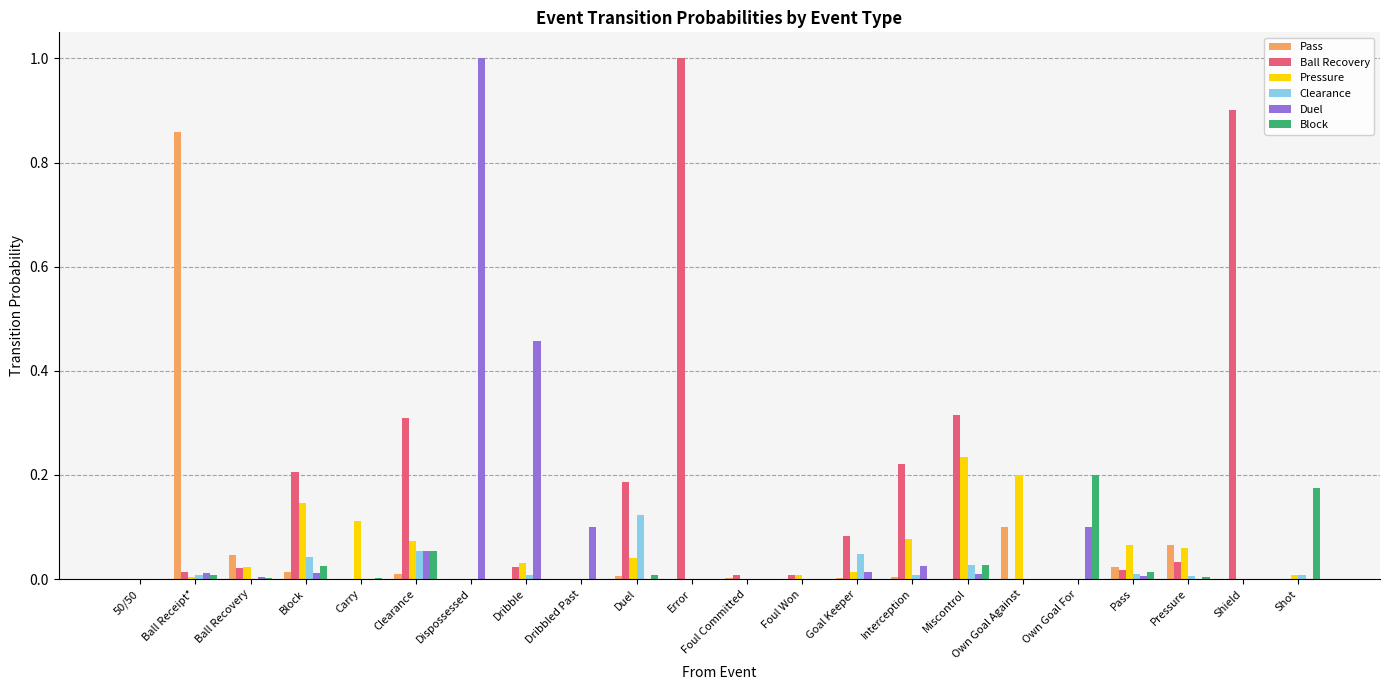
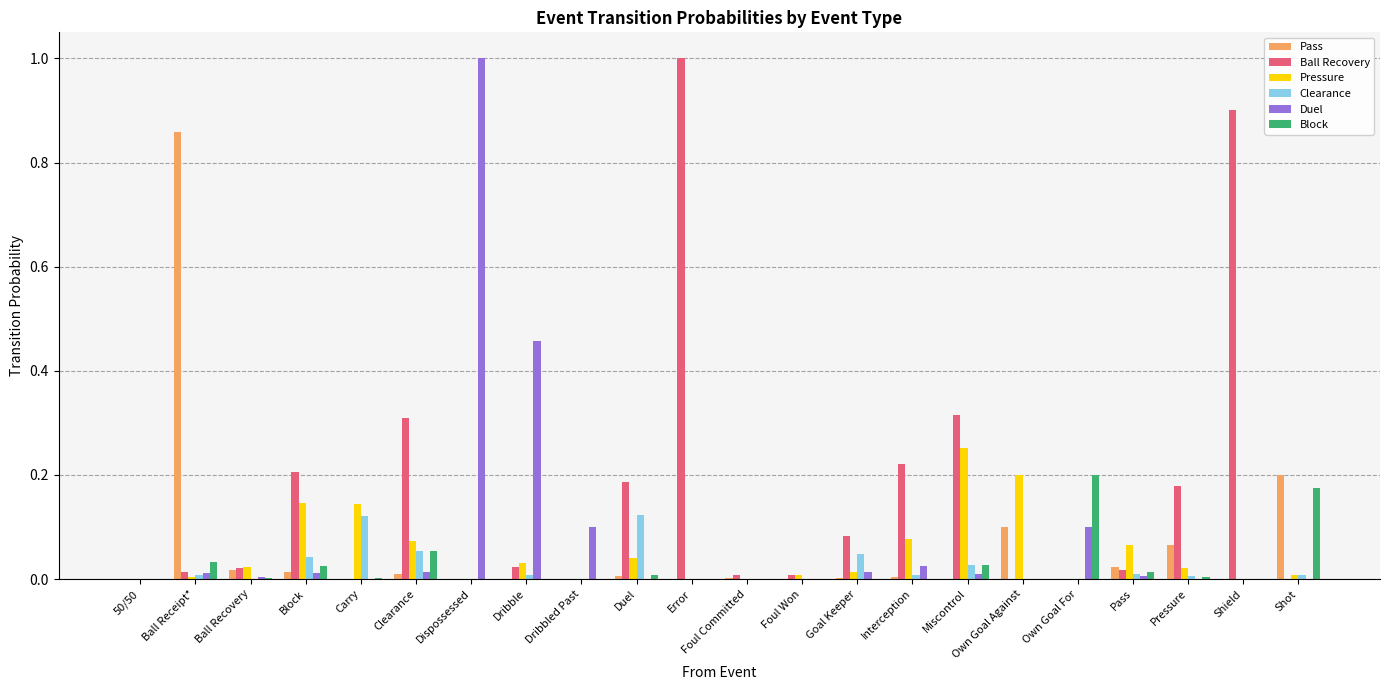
Block, Ball Receipt*: 0.01 -> 0.03
Pass, Ball Recovery: 0.05 -> 0.02
Pressure, Carry: 0.11 -> 0.14
Clearance, Carry: 0.00 -> 0.12
Duel, Clearance: 0.05 -> 0.01
Pressure, Miscontrol: 0.23 -> 0.25
Ball Recovery, Pressure: 0.03 -> 0.18
Pressure, Pressure: 0.06 -> 0.02
Pass, Shot: 0.0 -> 0.2
